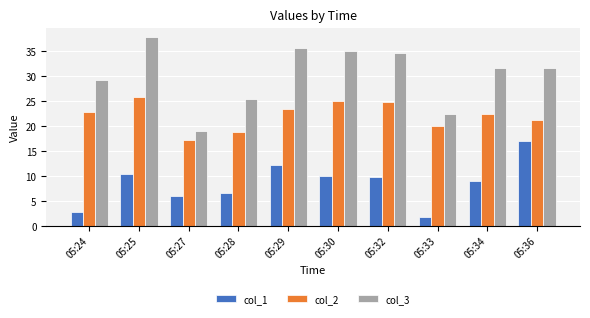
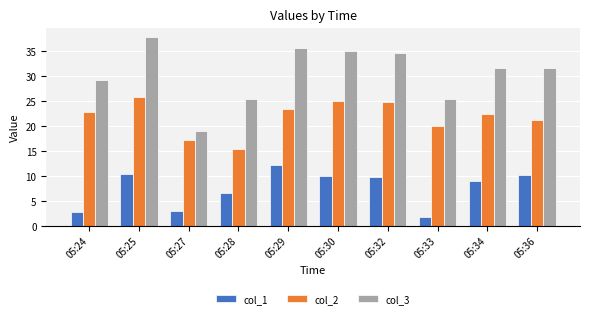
col_1, 05:27: 6 -> 3
col_2, 05:28: 19 -> 15
col_3, 05:33: 22 -> 26
col_1, 05:36: 17 -> 10
